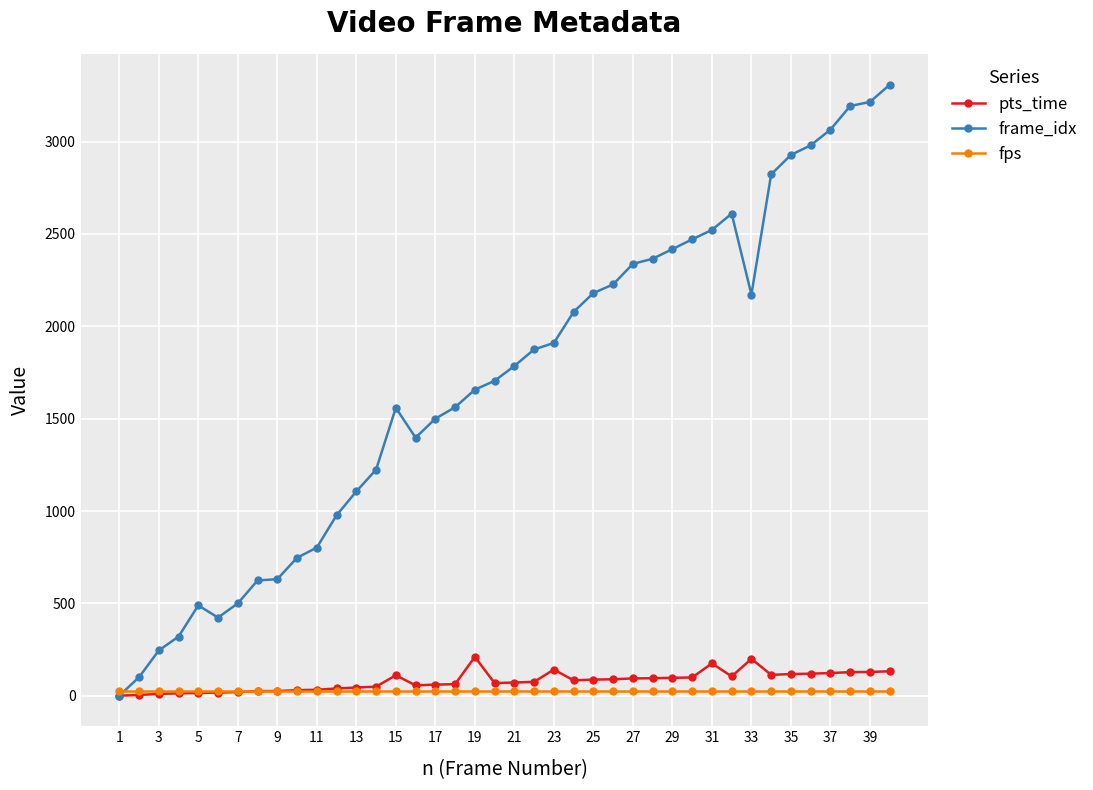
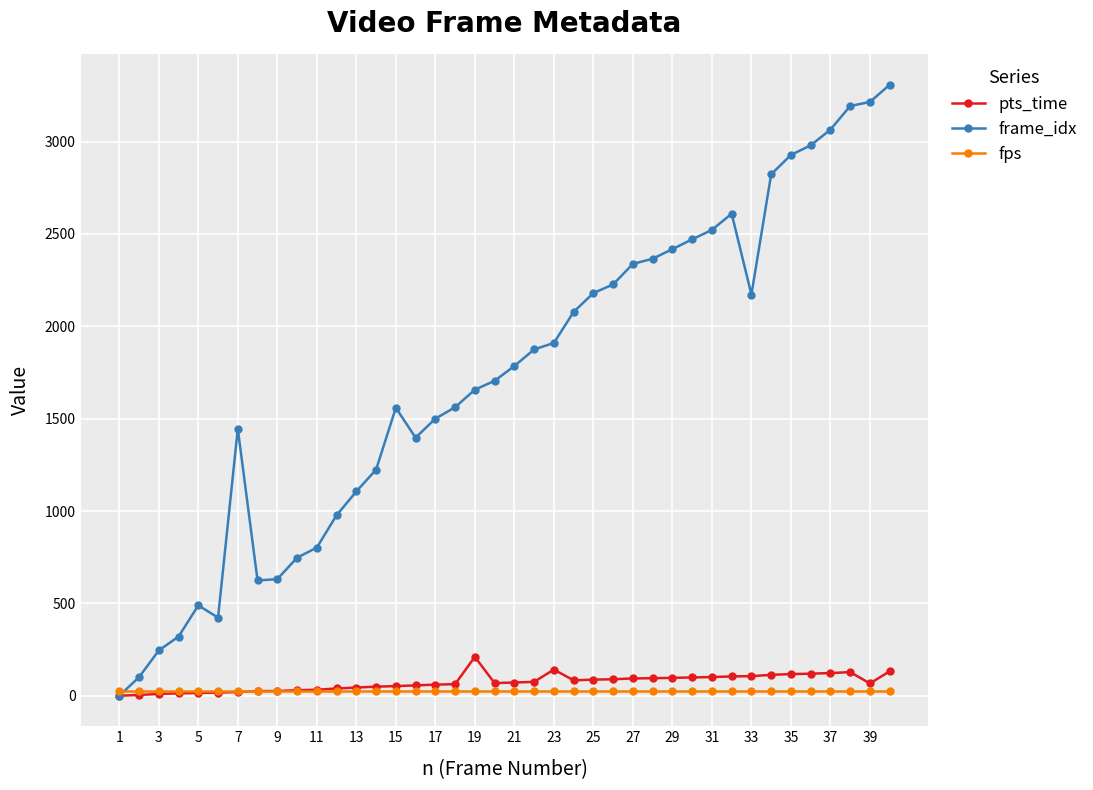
frame_idx, 7: 500 -> 1450
pts_time, 15: 110 -> 50
pts_time, 31: 180 -> 100
pts_time, 33: 200 -> 110
pts_time, 39: 130 -> 70
